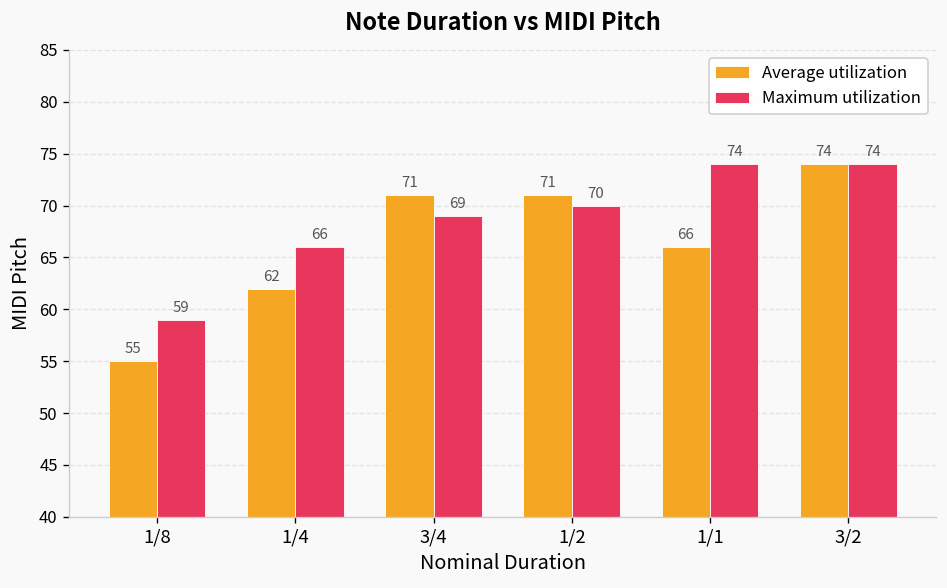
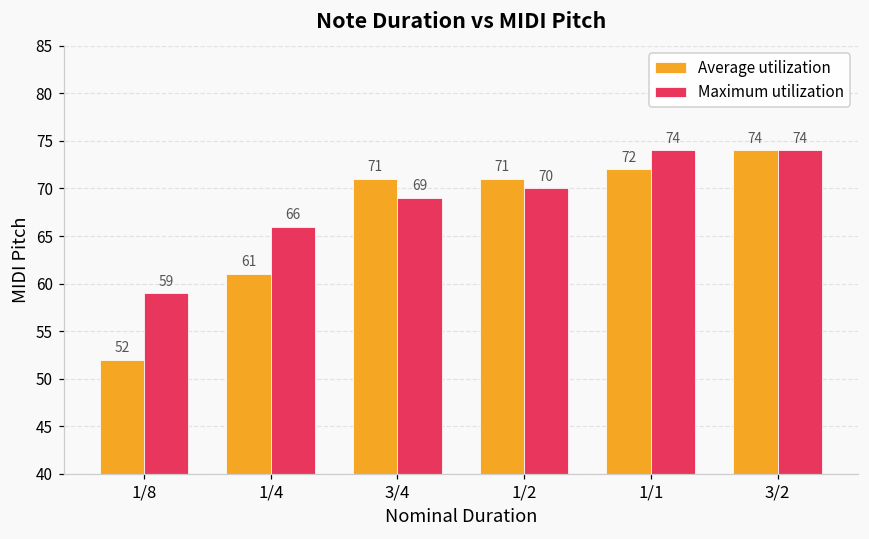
Average utilization, 1/8: 55 -> 52
Average utilization, 1/4: 62 -> 61
Average utilization, 1/1: 66 -> 72
